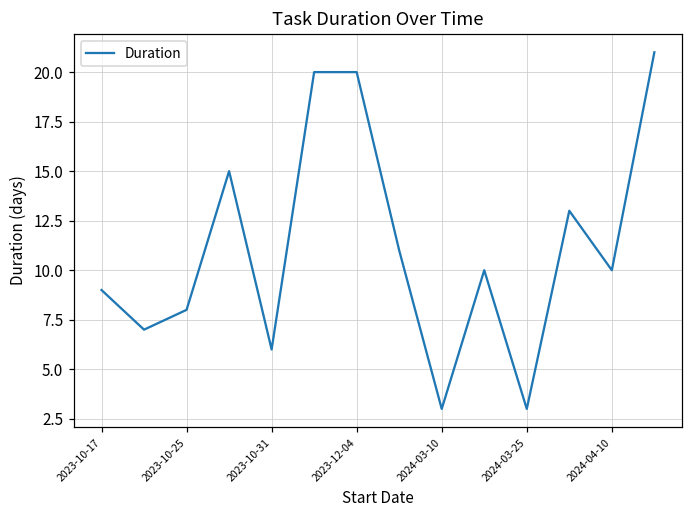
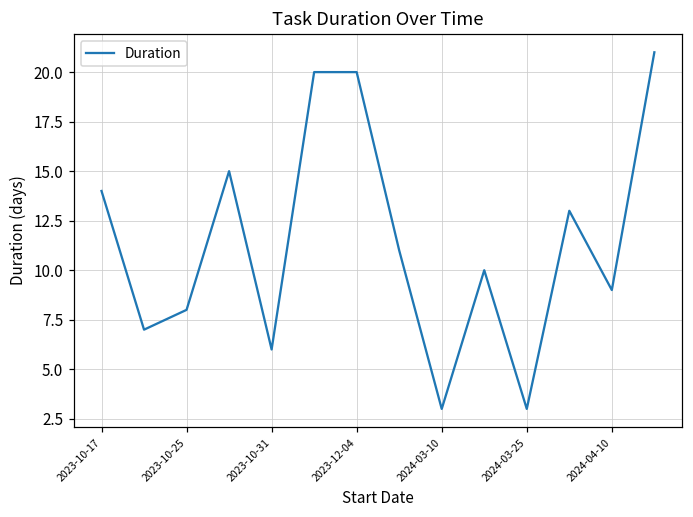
2023-10-17: 9 -> 14
2024-04-10: 10 -> 9
